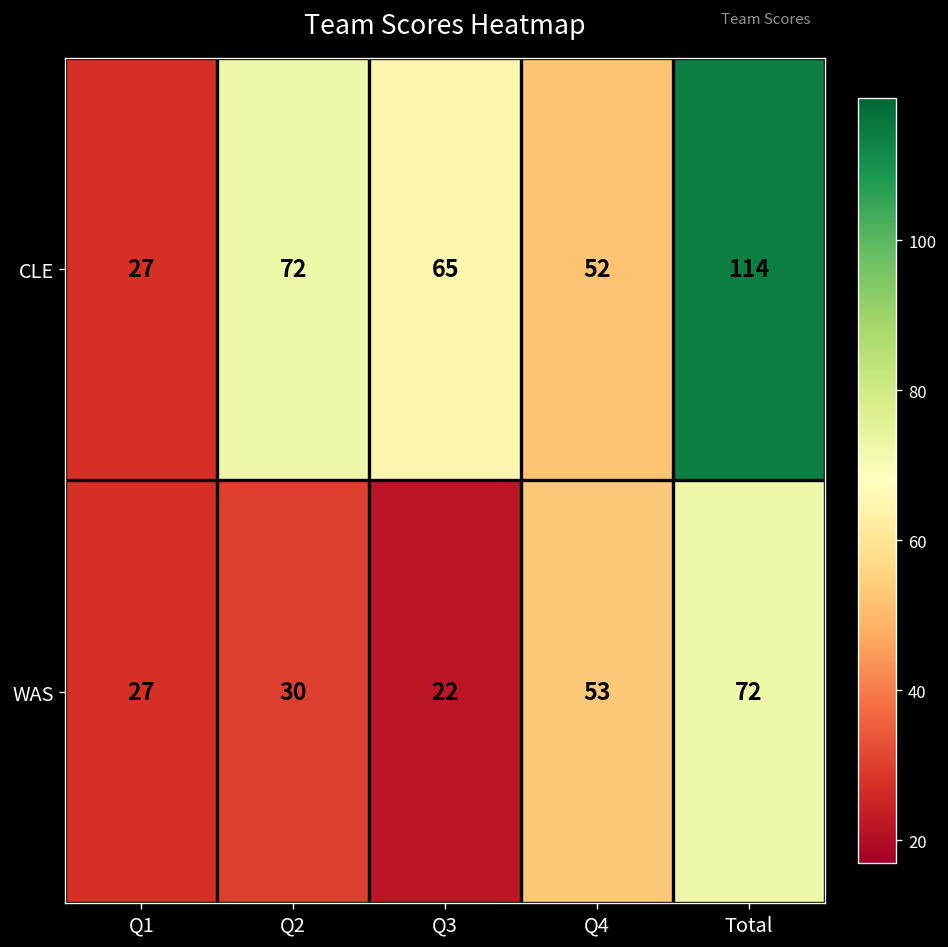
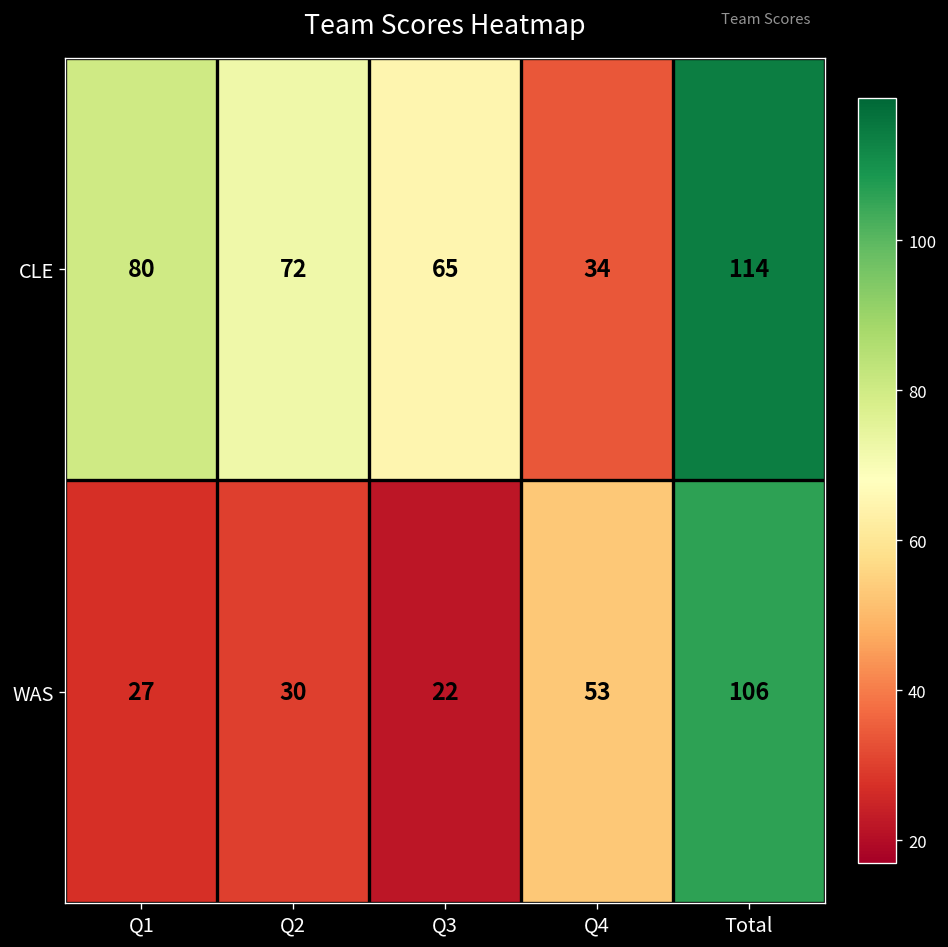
CLE, Q1: 27 -> 80
CLE, Q4: 52 -> 34
WAS, Total: 72 -> 106
